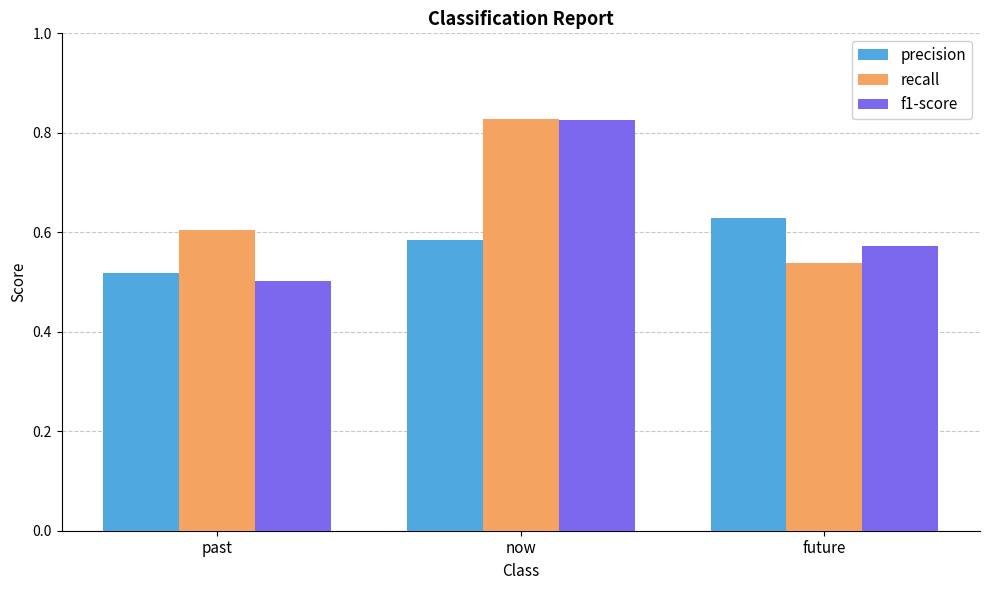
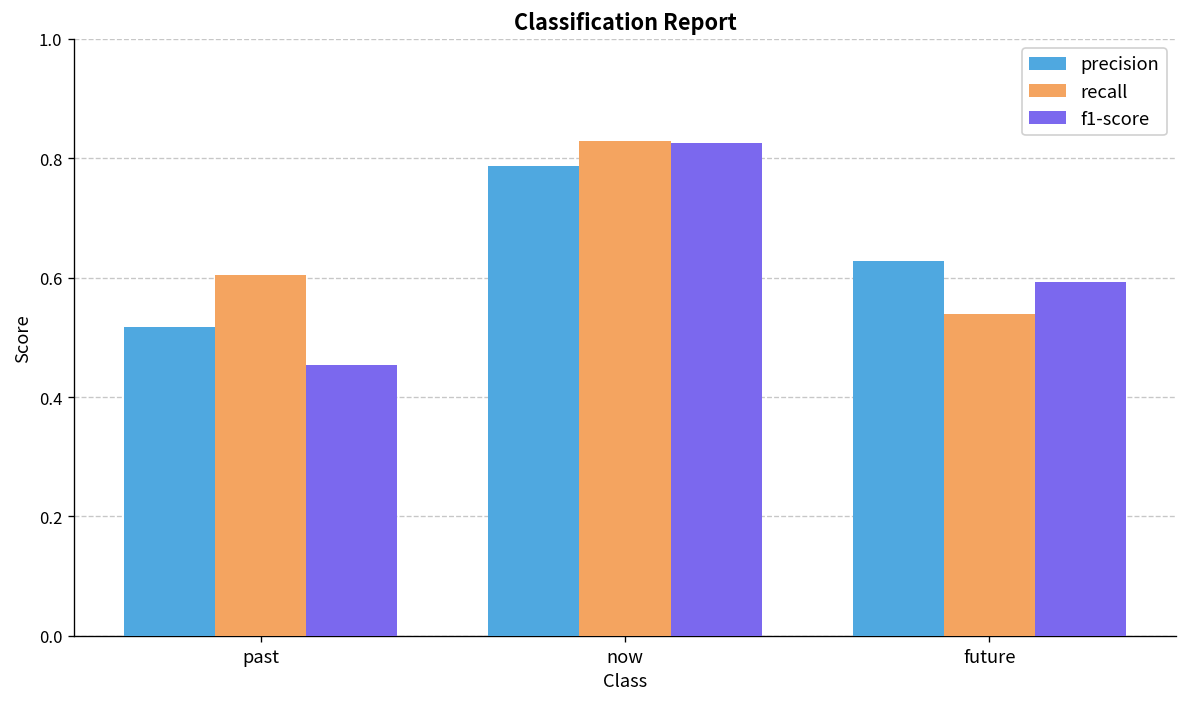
f1-score, past: 0.50 -> 0.45
precision, now: 0.59 -> 0.79
f1-score, future: 0.57 -> 0.59
